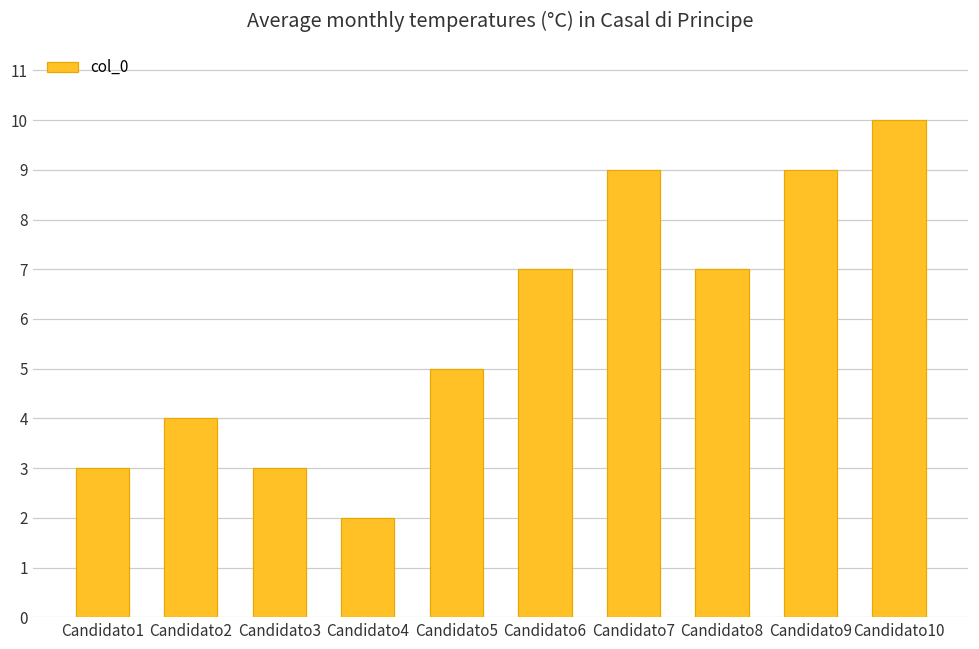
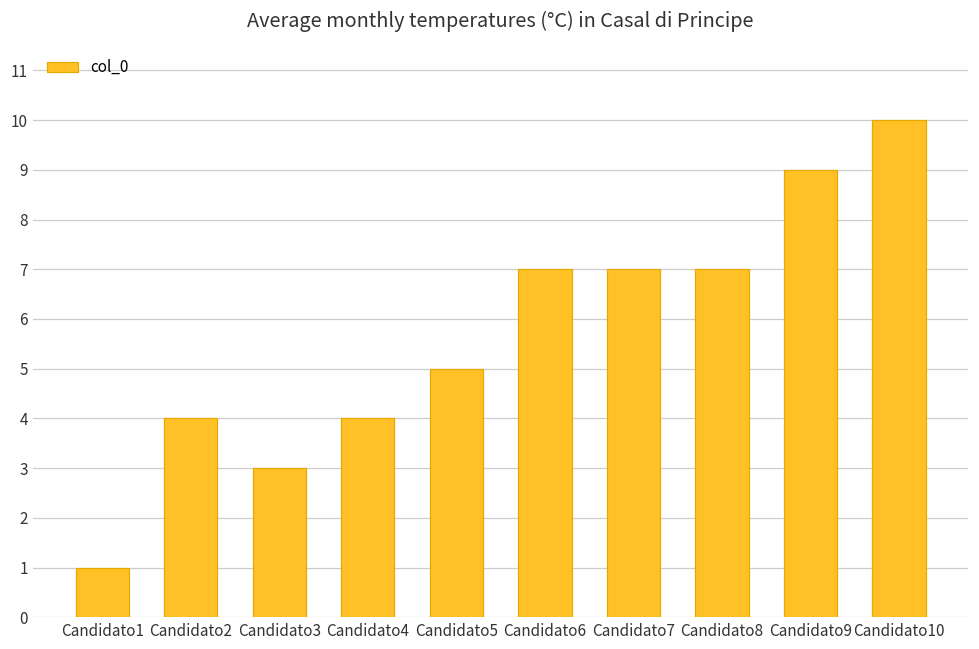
Candidato1: 3 -> 1
Candidato4: 2 -> 4
Candidato7: 9 -> 7
